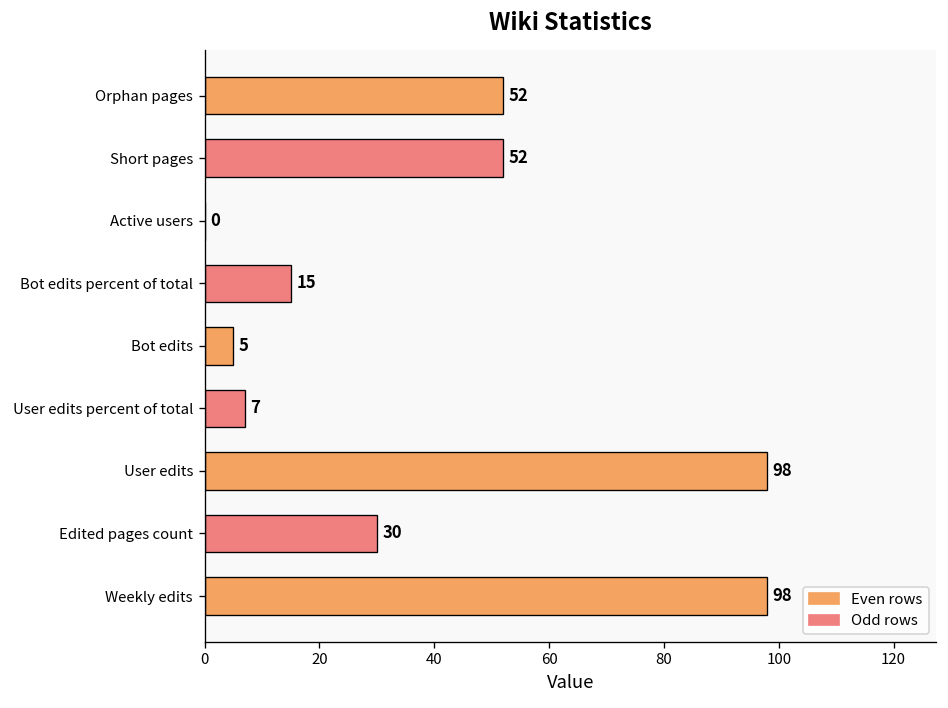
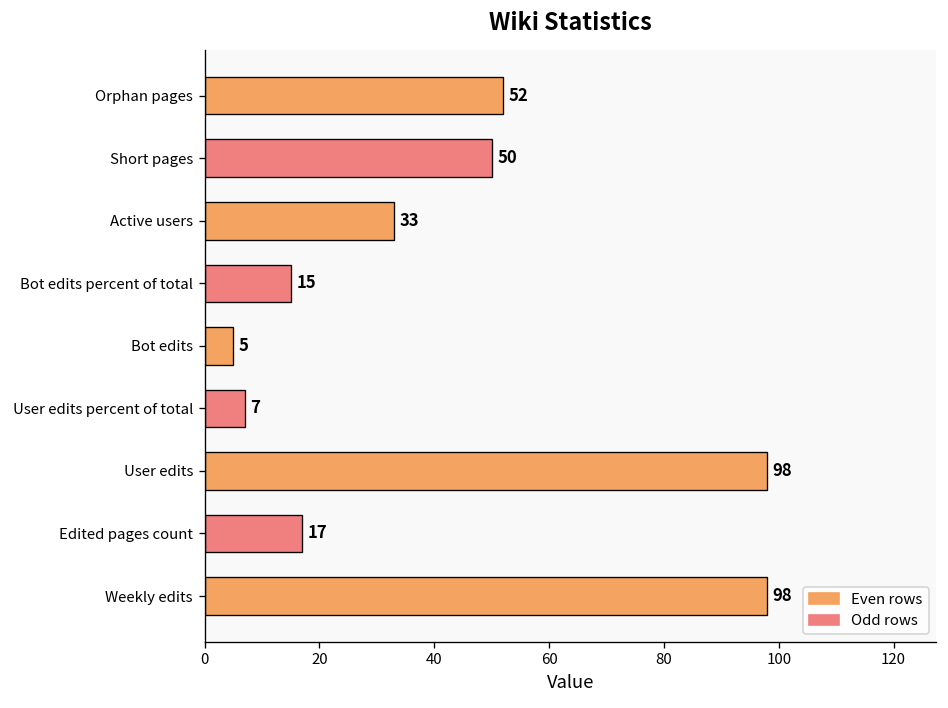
Short pages: 52 -> 50
Active users: 0 -> 33
Edited pages count: 30 -> 17
